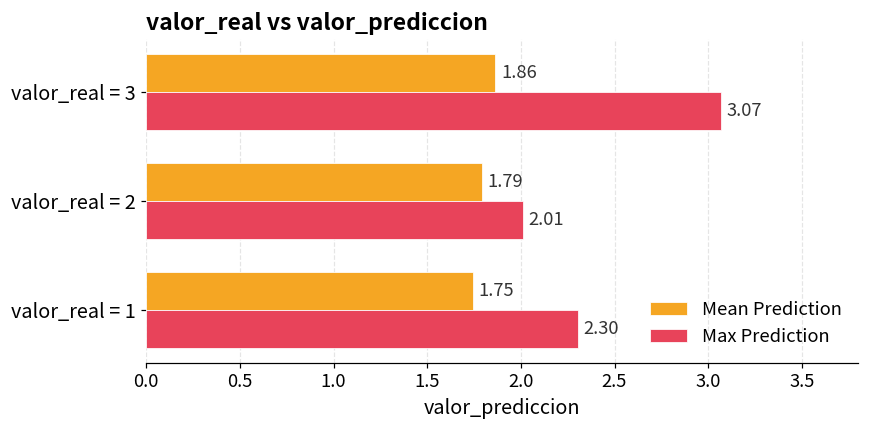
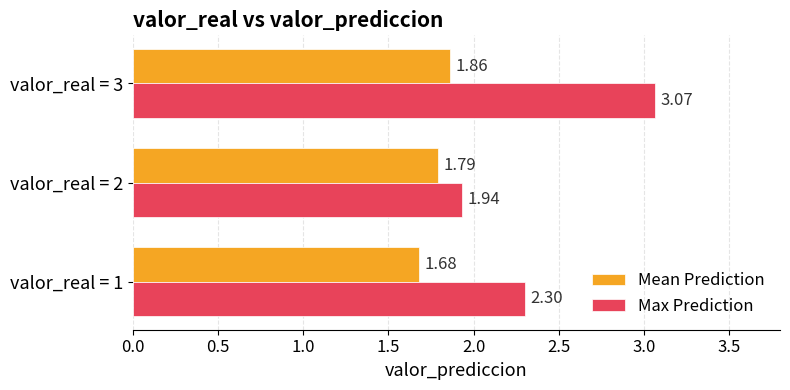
Max Prediction, valor_real = 2: 2.01 -> 1.94
Mean Prediction, valor_real = 1: 1.75 -> 1.68
